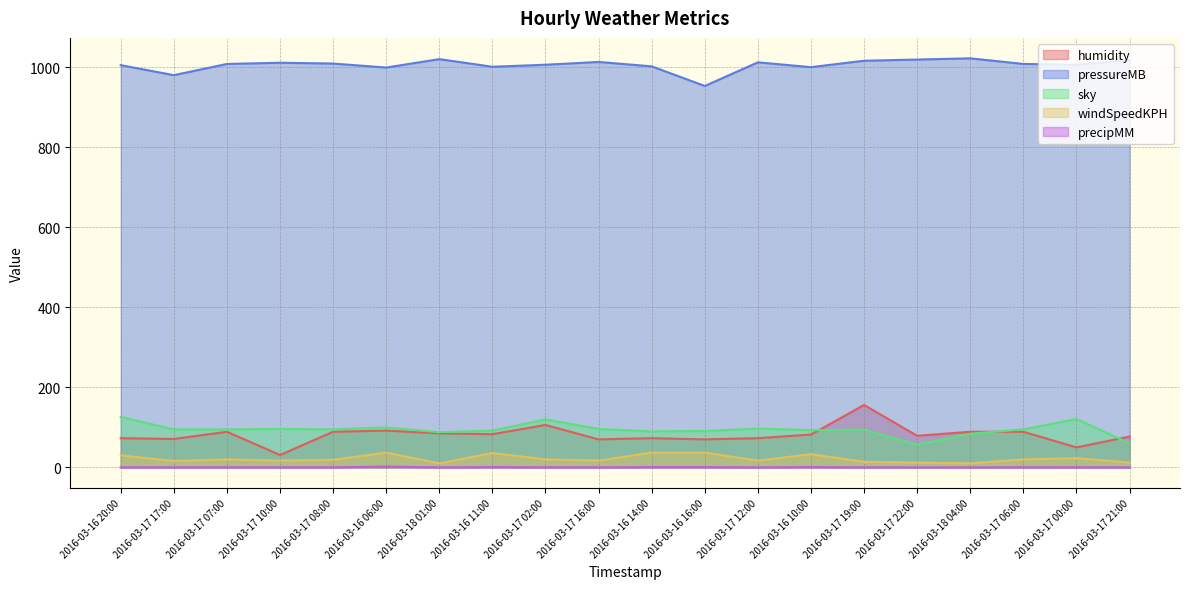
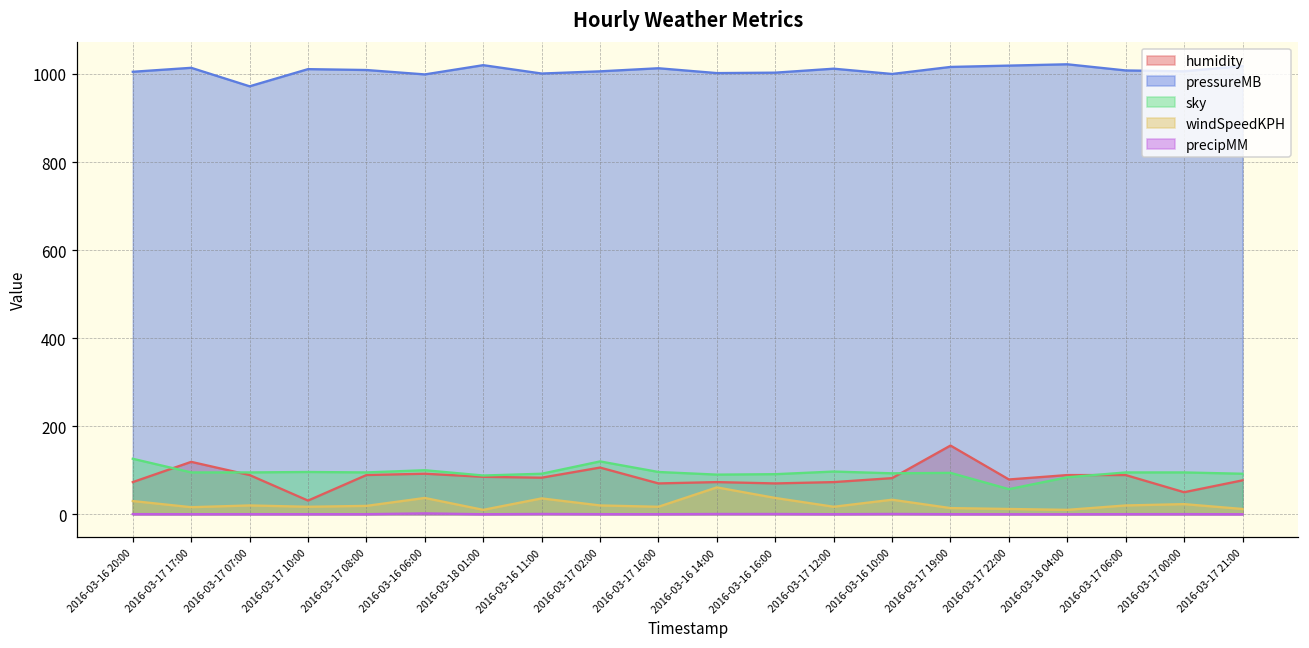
humidity, 2016-03-17 17:00: 70 -> 120
pressureMB, 2016-03-17 17:00: 980 -> 1010
pressureMB, 2016-03-17 07:00: 1010 -> 970
windSpeedKPH, 2016-03-16 14:00: 40 -> 60
pressureMB, 2016-03-16 16:00: 950 -> 1000
sky, 2016-03-17 00:00: 120 -> 100
sky, 2016-03-17 21:00: 60 -> 90
